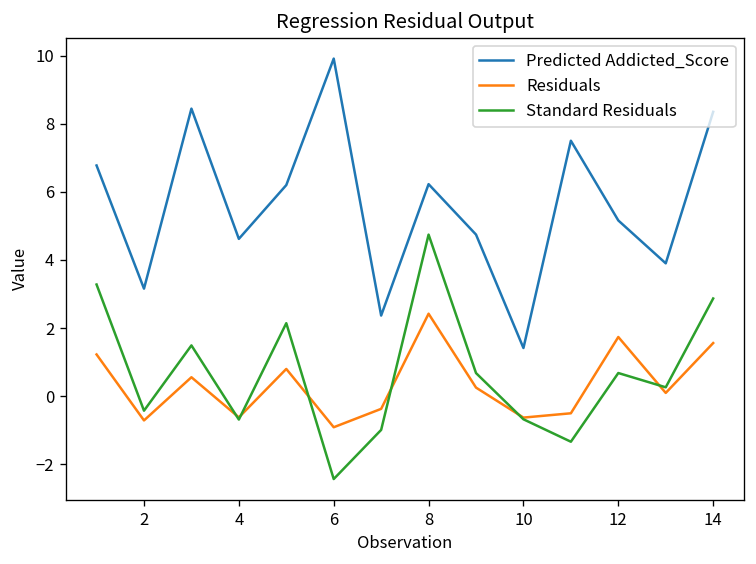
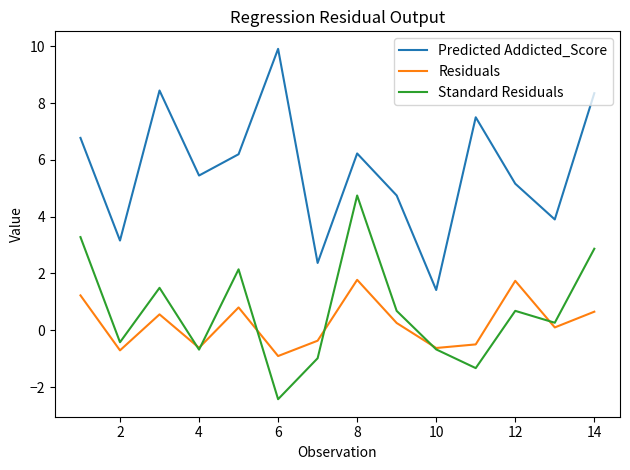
Predicted Addicted_Score, 4: 4.6 -> 5.4
Residuals, 8: 2.4 -> 1.8
Residuals, 14: 1.6 -> 0.7
